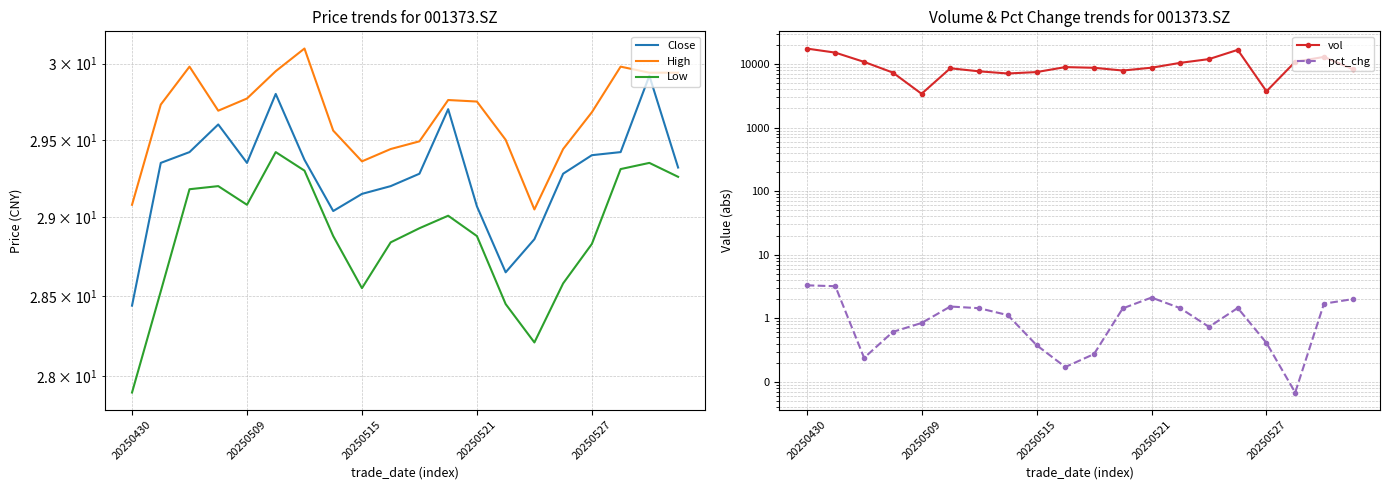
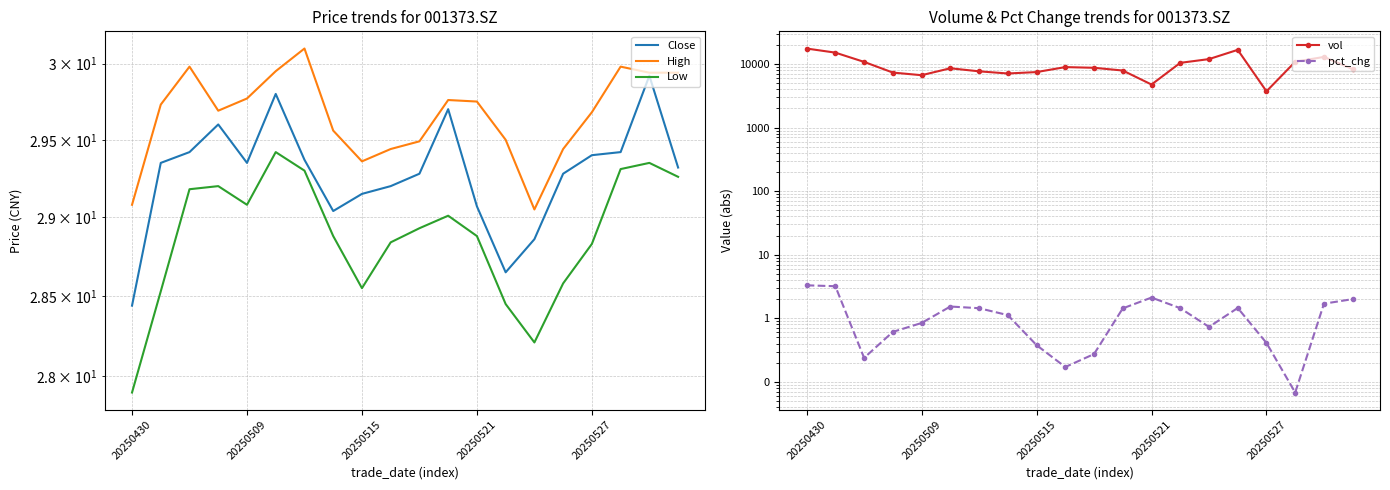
Volume & Pct Change trends for 001373.SZ, vol, 20250509: 3000 -> 7000
Volume & Pct Change trends for 001373.SZ, vol, 20250521: 9000 -> 5000
